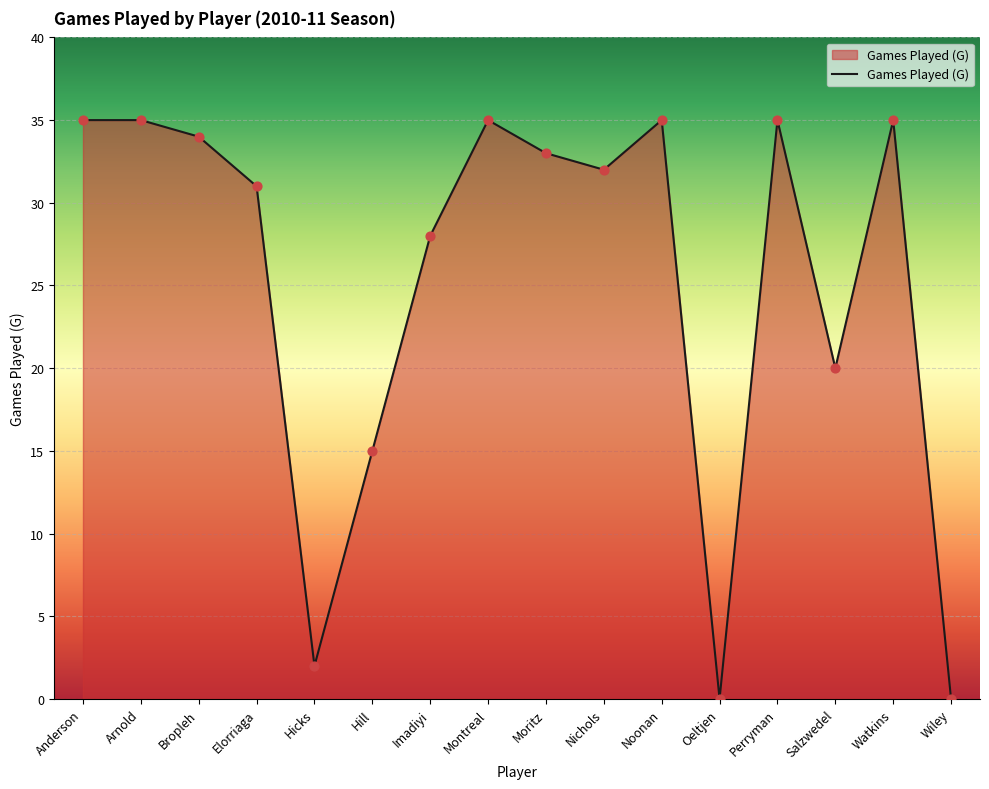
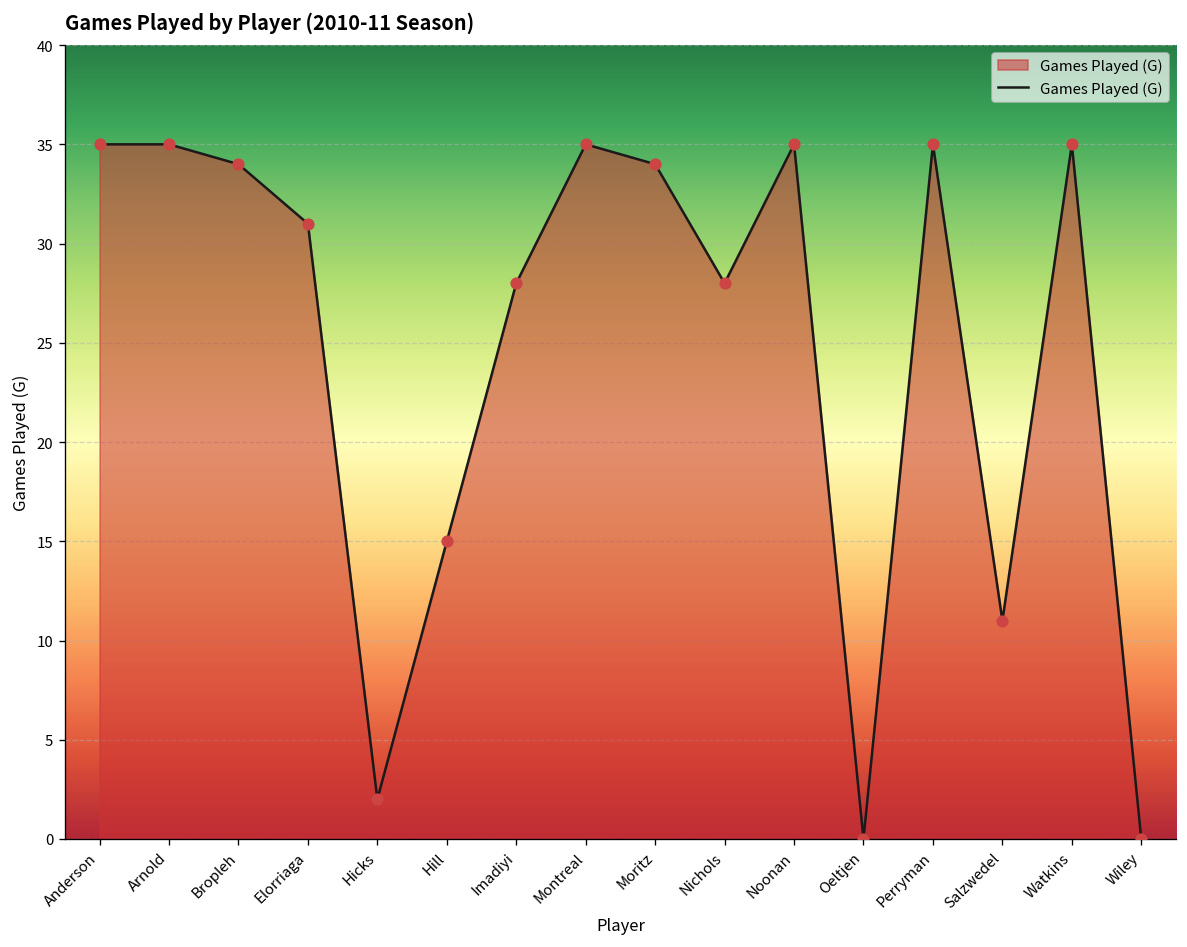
Moritz: 33 -> 34
Nichols: 32 -> 28
Salzwedel: 20 -> 11
